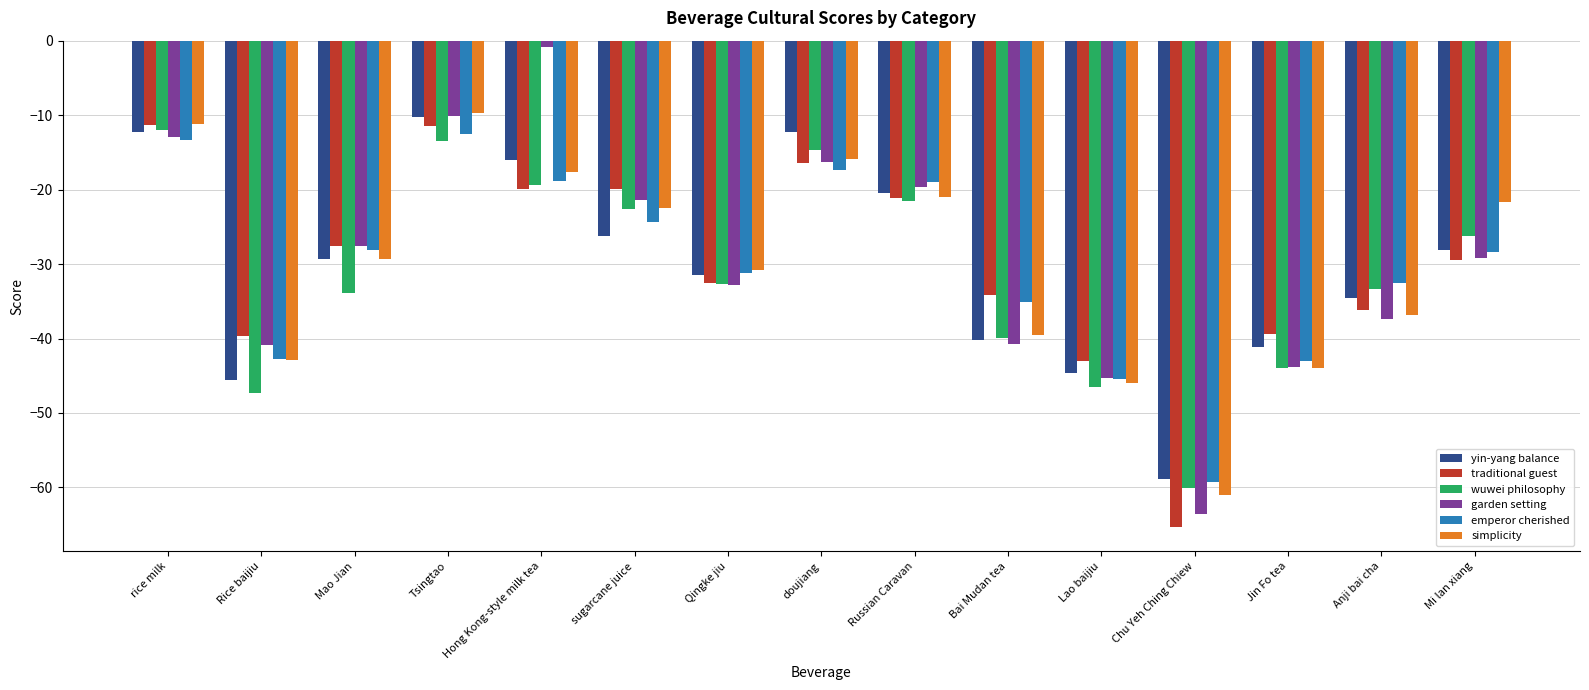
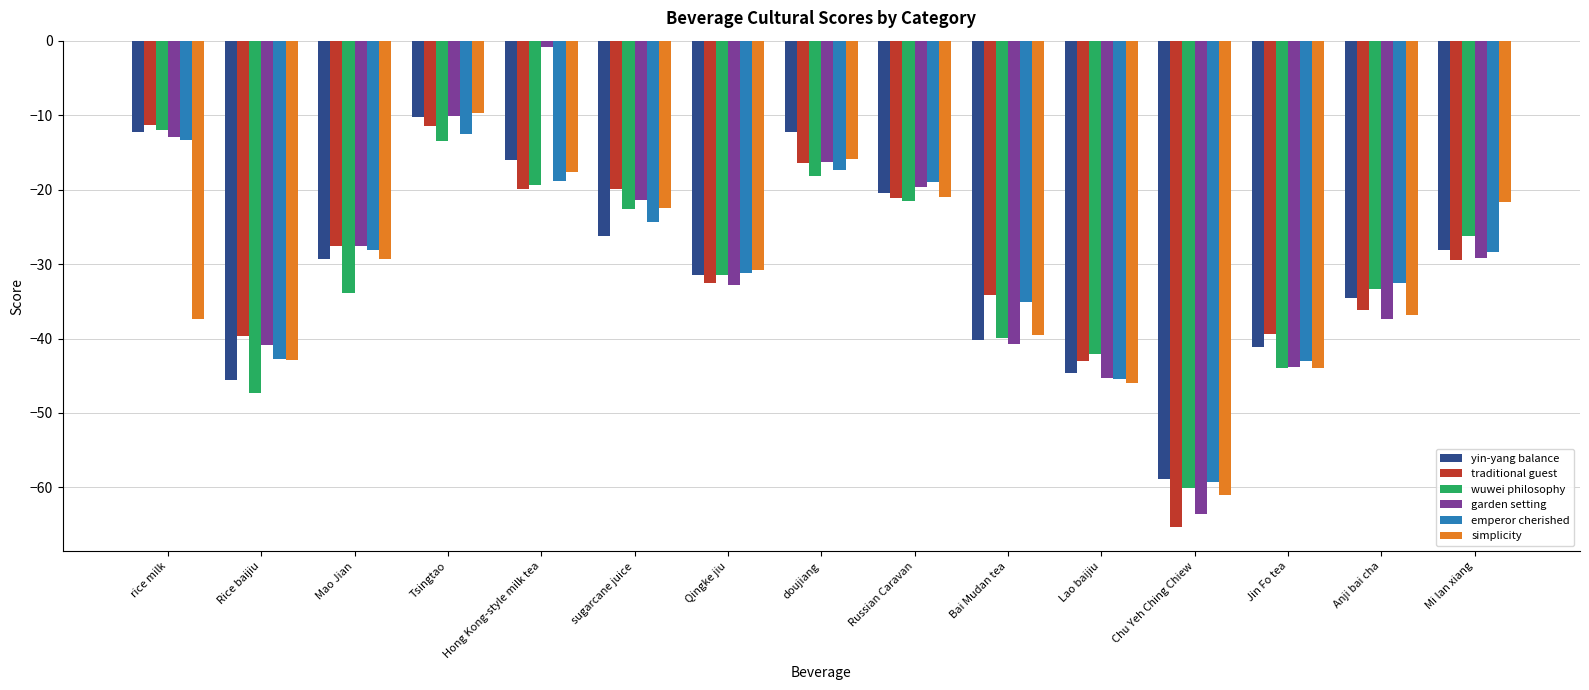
simplicity, rice milk: -11 -> -37
wuwei philosophy, Qingke jiu: -33 -> -31
wuwei philosophy, doujiang: -15 -> -18
wuwei philosophy, Lao baijiu: -47 -> -42
